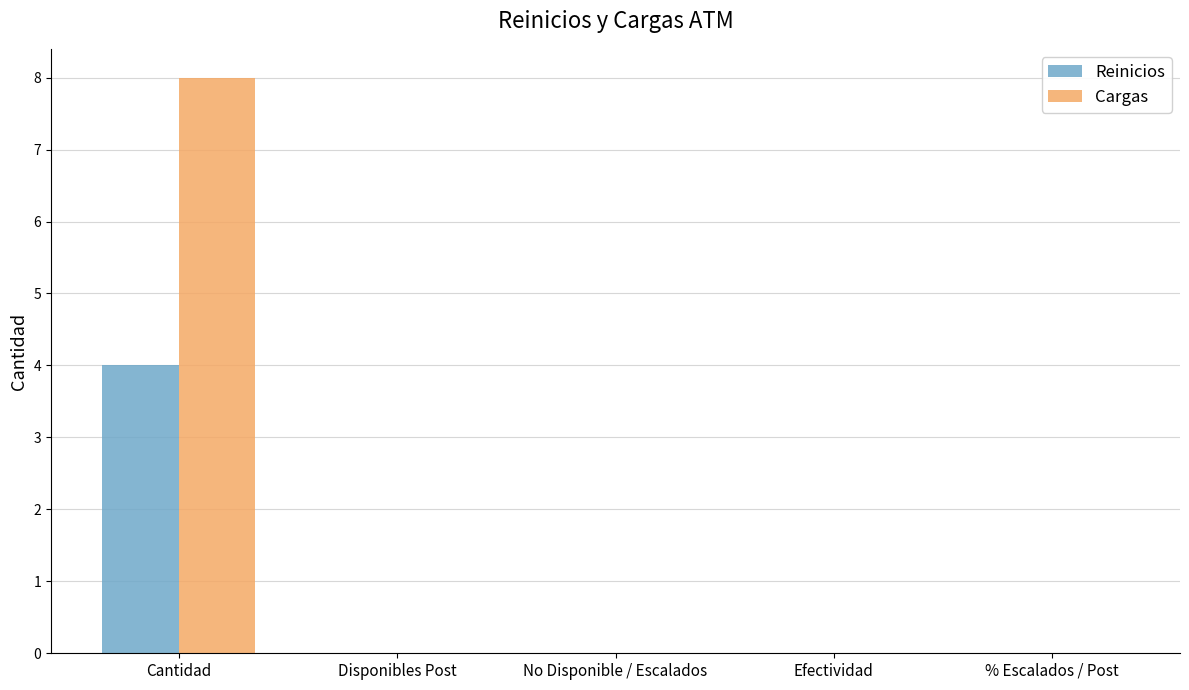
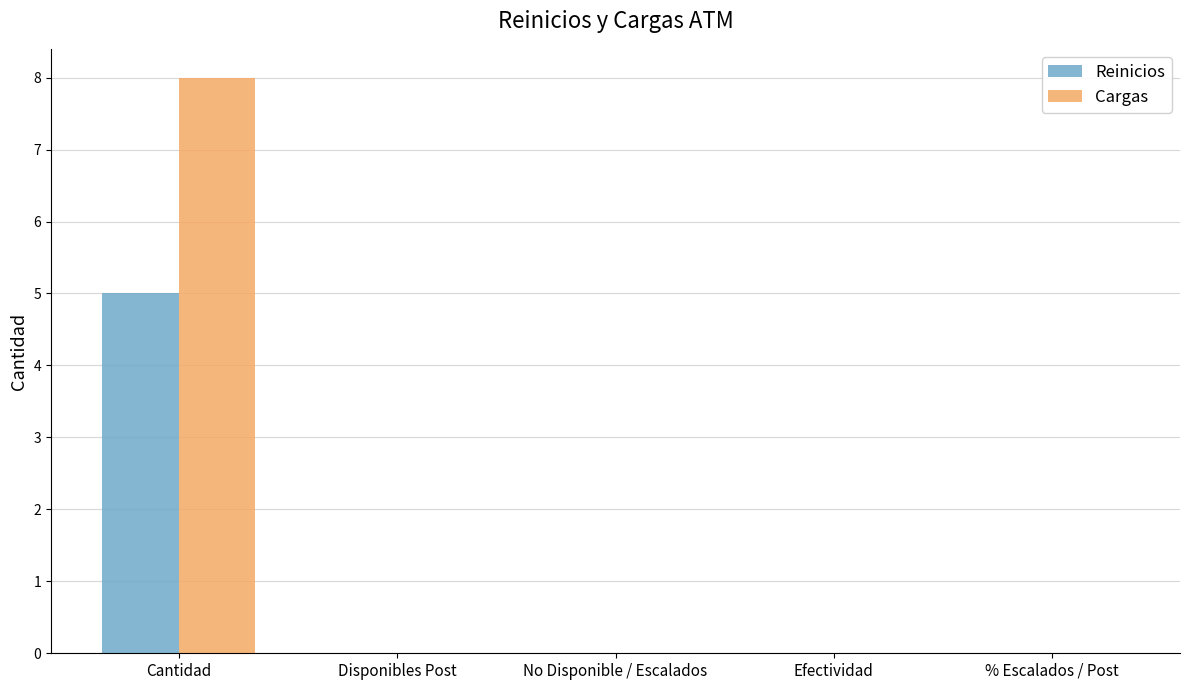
Reinicios, Cantidad: 4 -> 5
